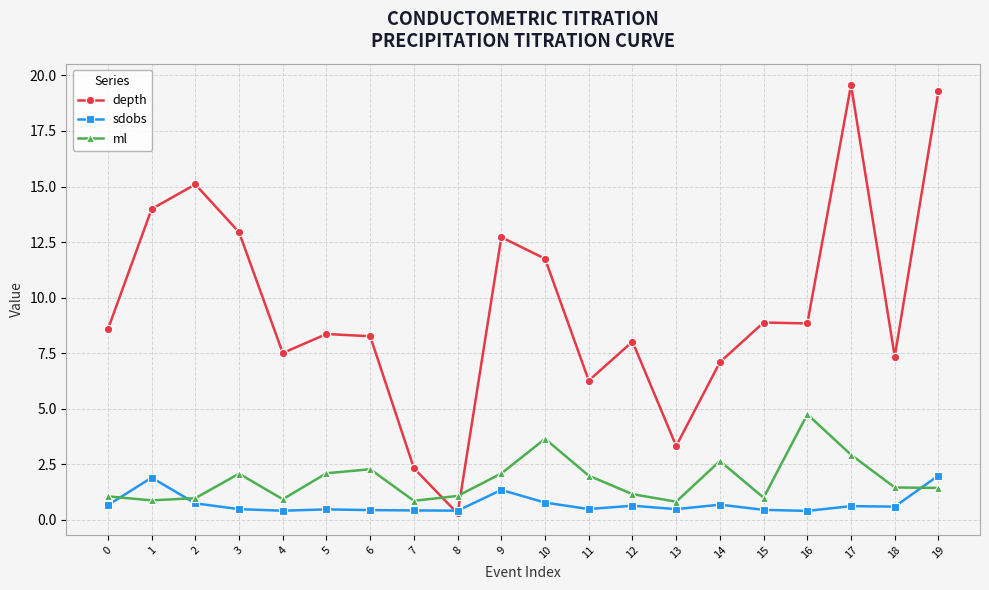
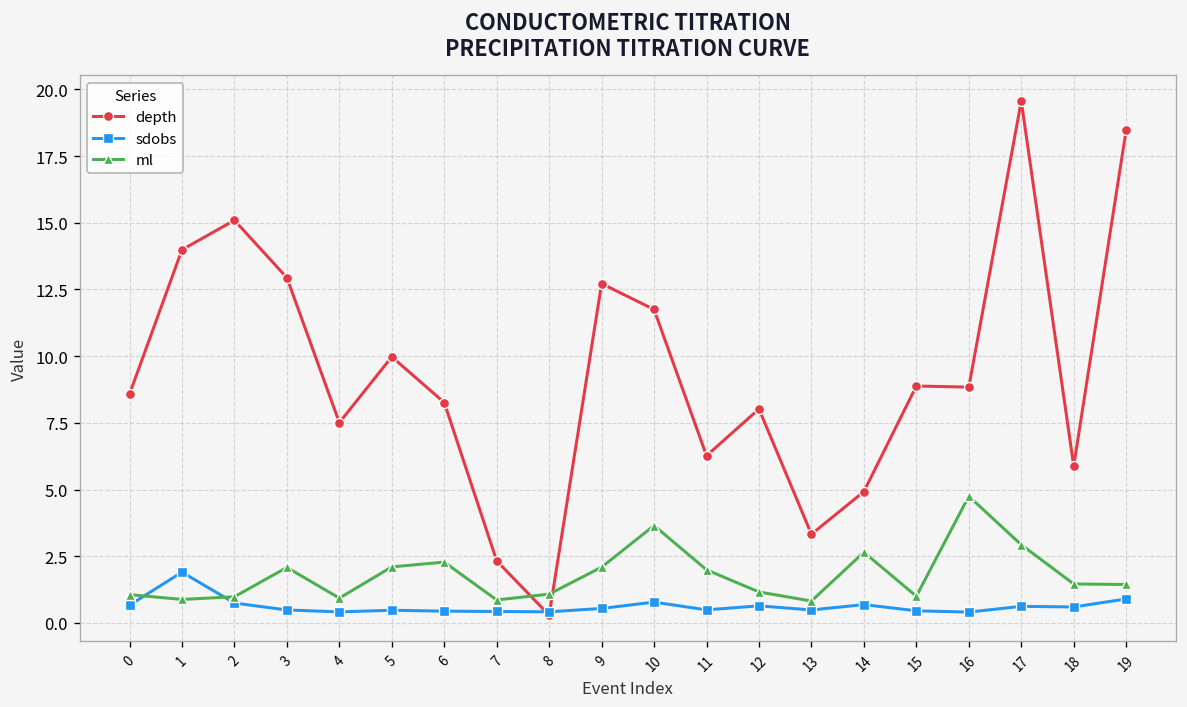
depth, 5: 8.4 -> 10.0
sdobs, 9: 1.3 -> 0.5
depth, 14: 7.1 -> 4.9
depth, 18: 7.4 -> 5.9
depth, 19: 19.3 -> 18.5
sdobs, 19: 2.0 -> 0.9
